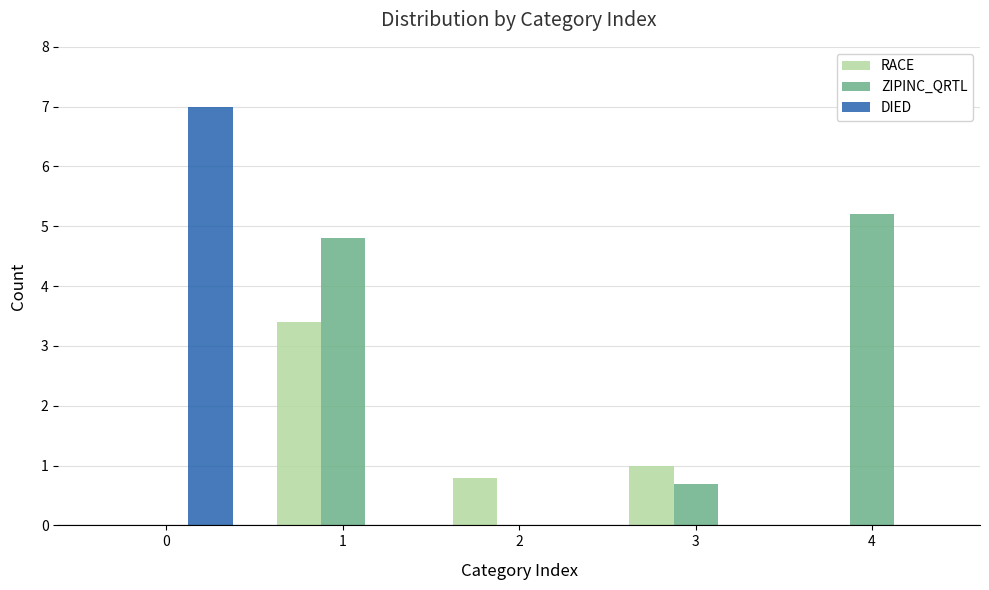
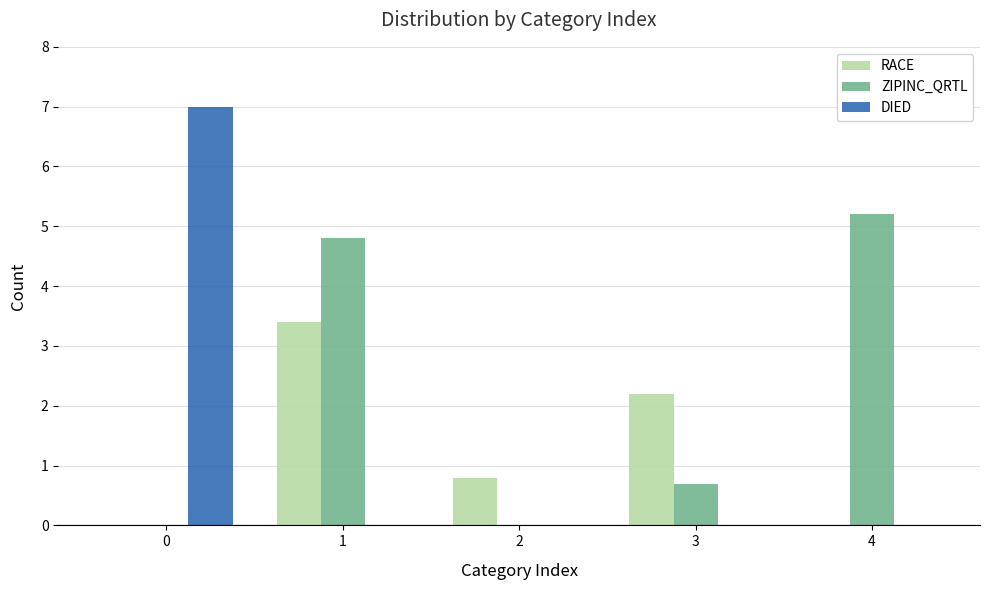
RACE, 3: 1.0 -> 2.2
